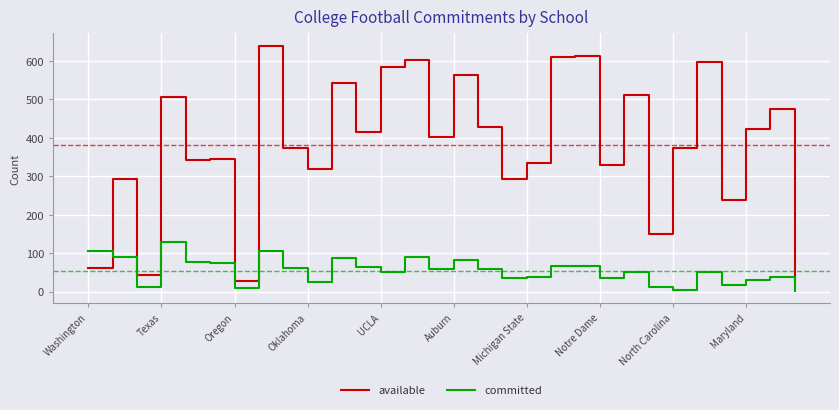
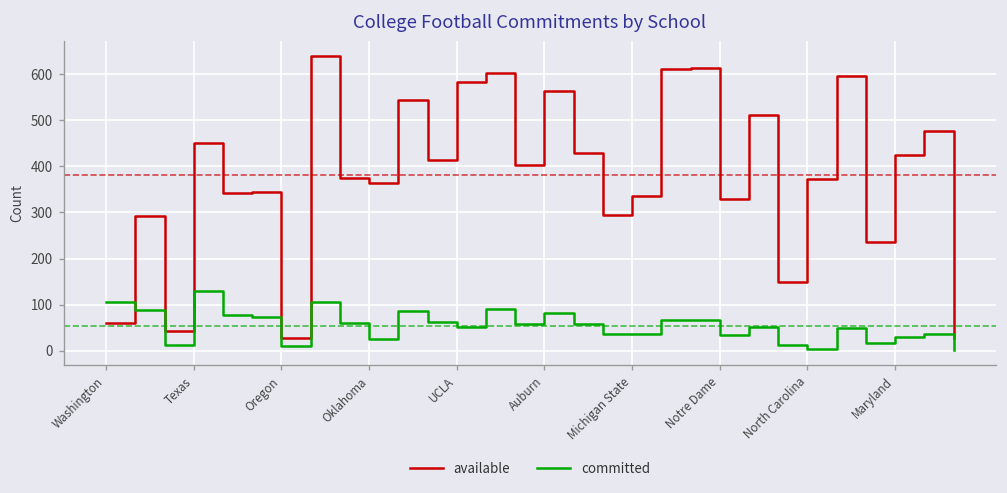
available, Texas: 510 -> 450
available, Oklahoma: 320 -> 360
